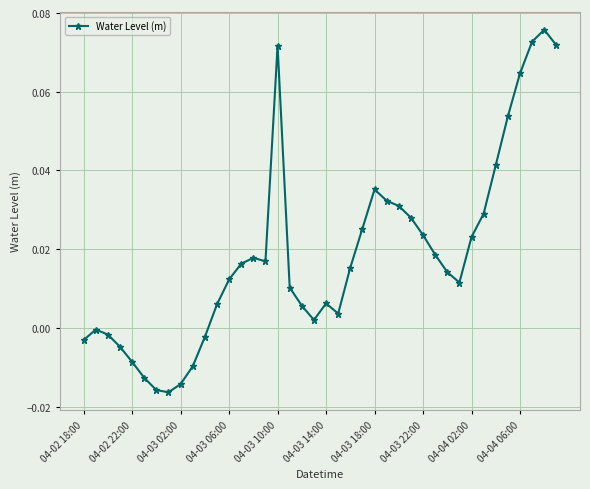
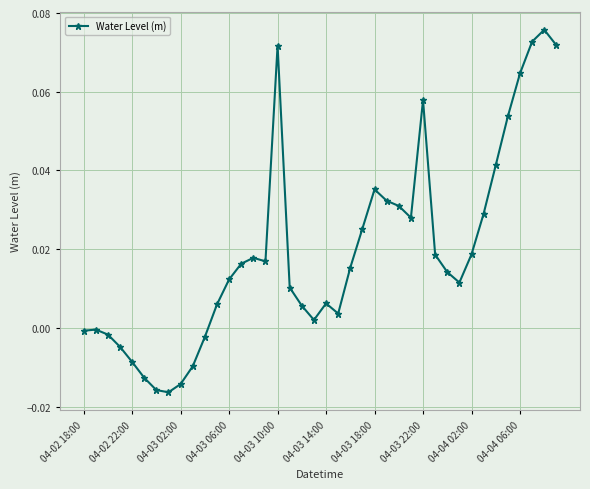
04-02 18:00: -0.003 -> -0.001
04-03 22:00: 0.024 -> 0.058
04-04 02:00: 0.023 -> 0.019
